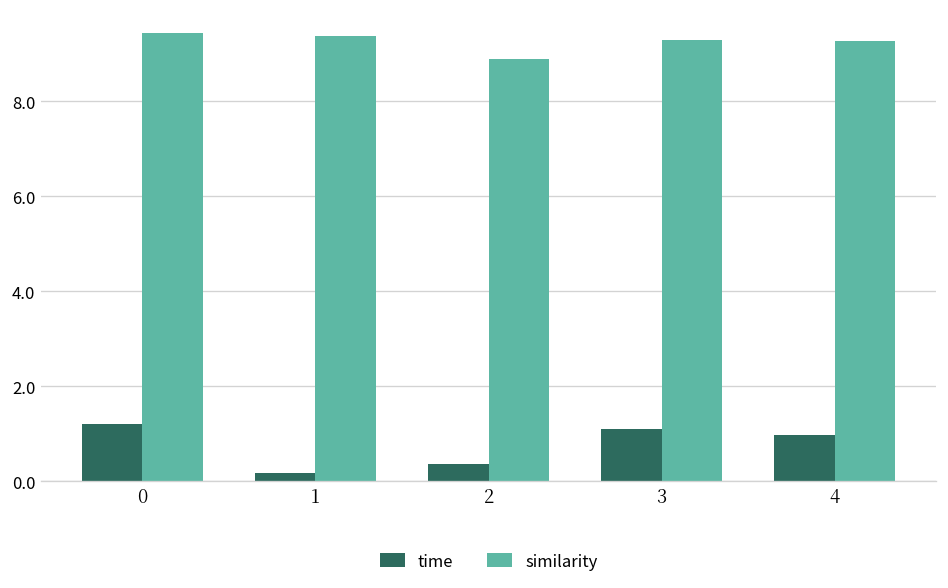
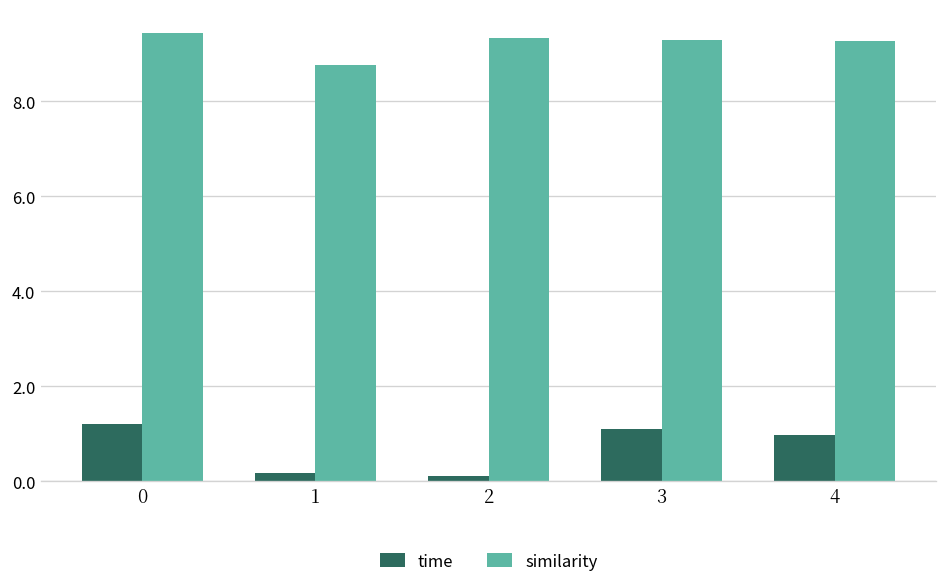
similarity, 1: 9.4 -> 8.8
time, 2: 0.4 -> 0.1
similarity, 2: 8.9 -> 9.3
